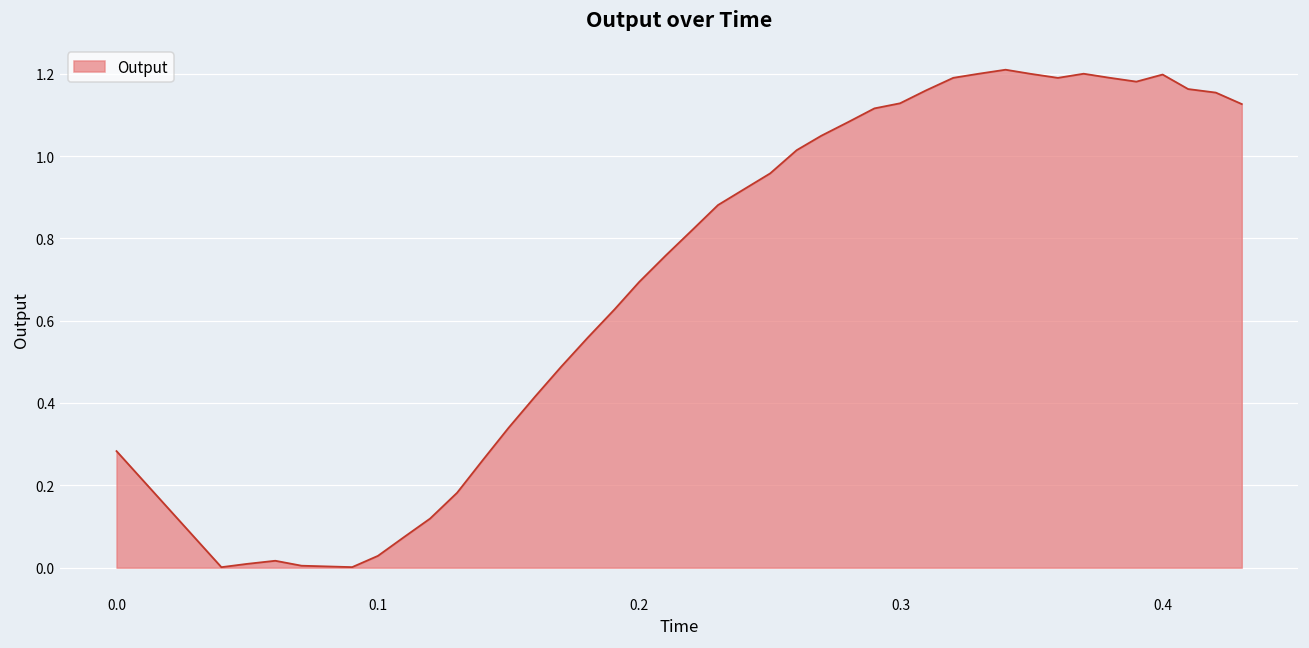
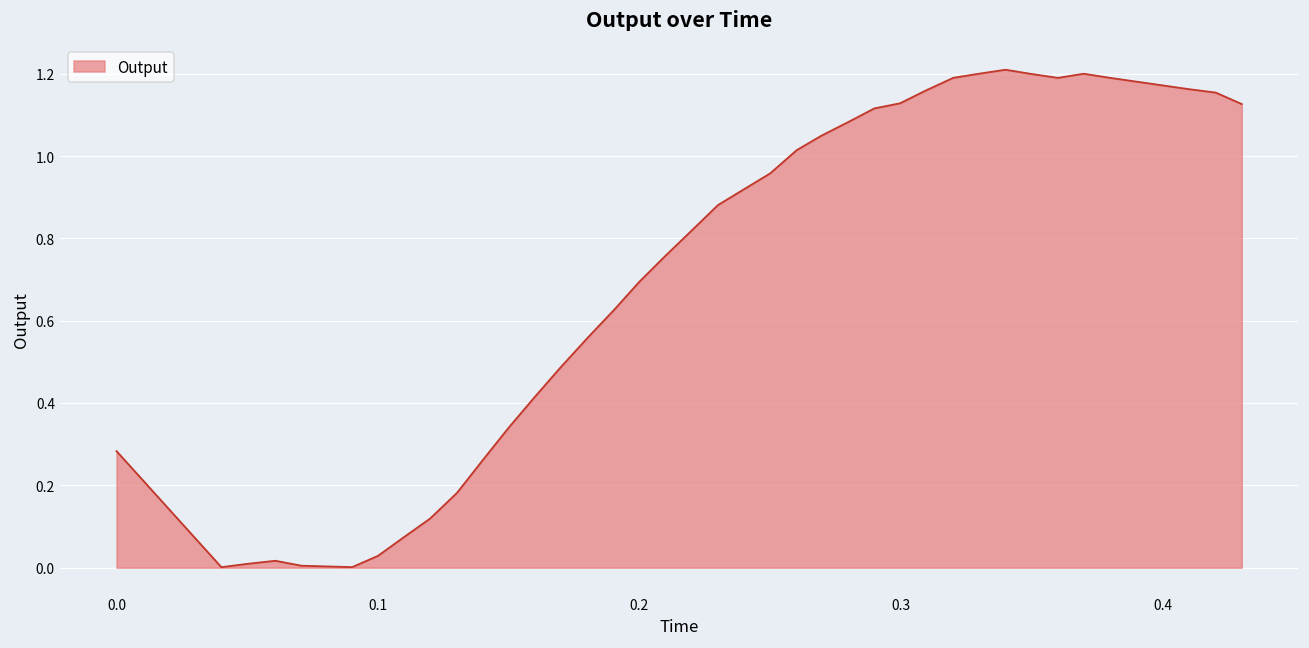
0.4: 1.20 -> 1.17
